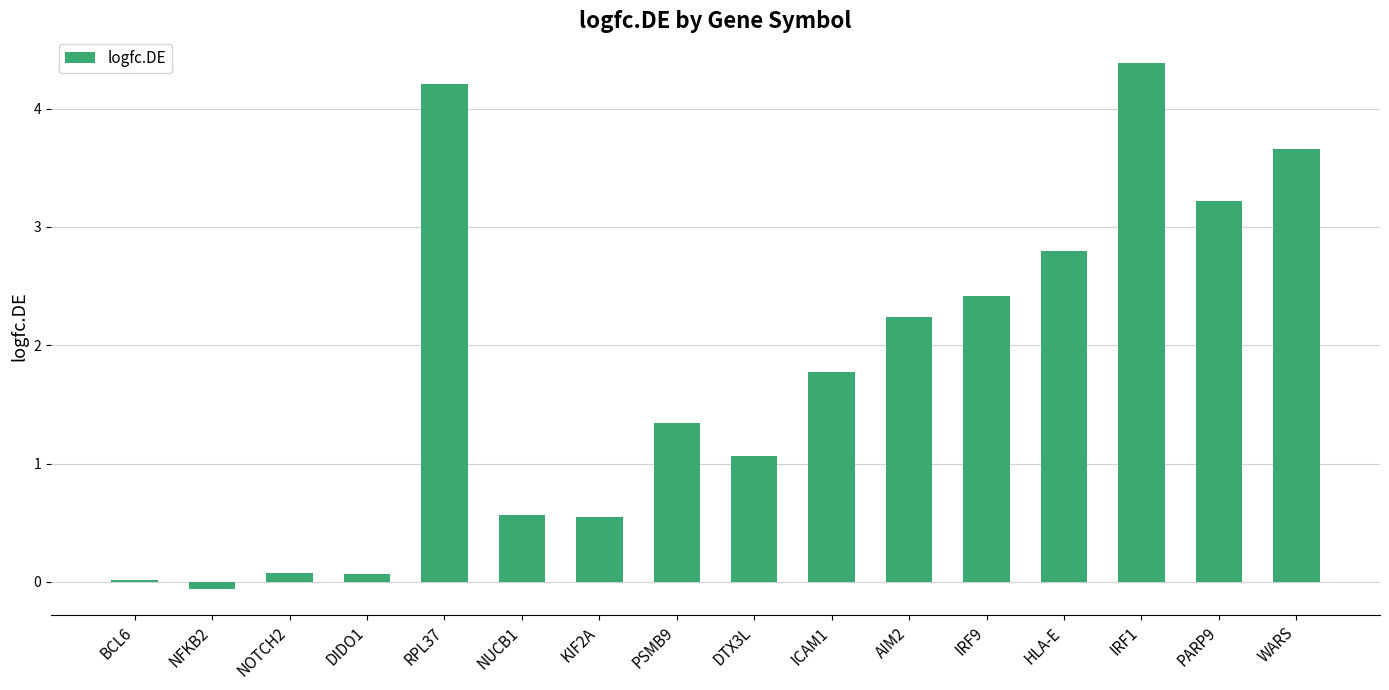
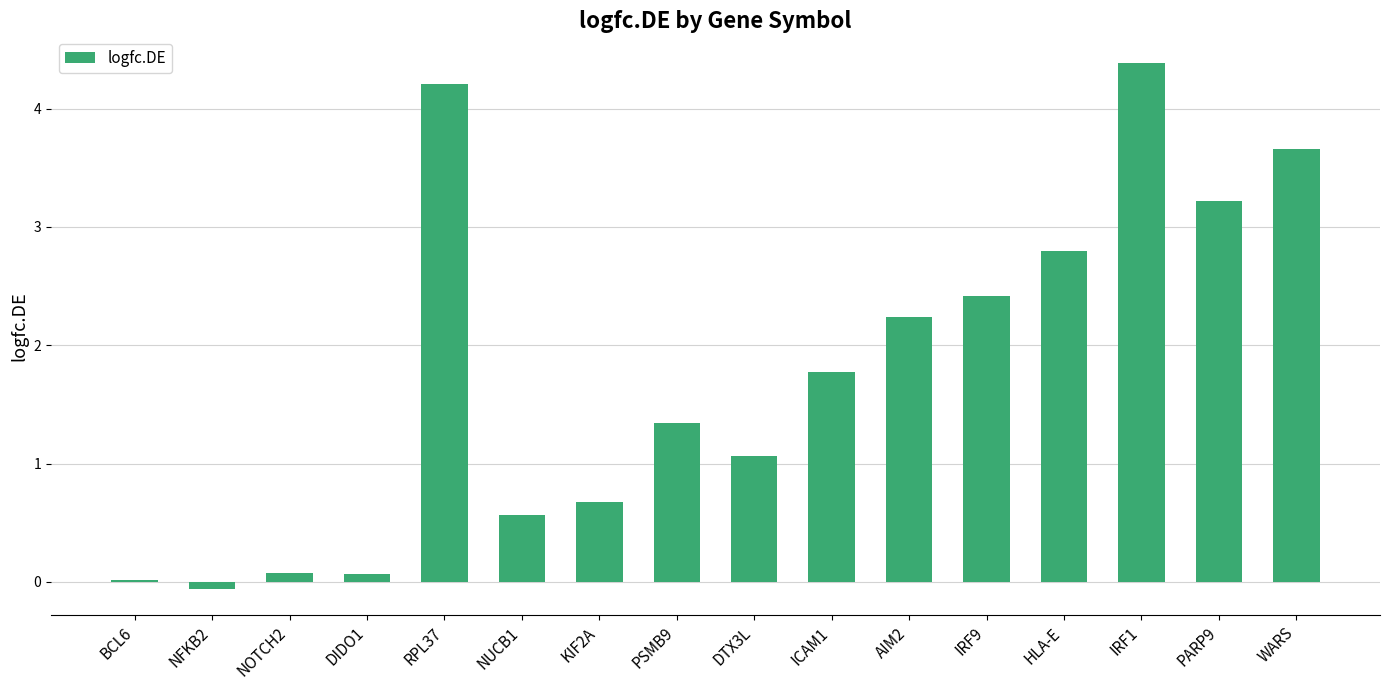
KIF2A: 0.55 -> 0.67
